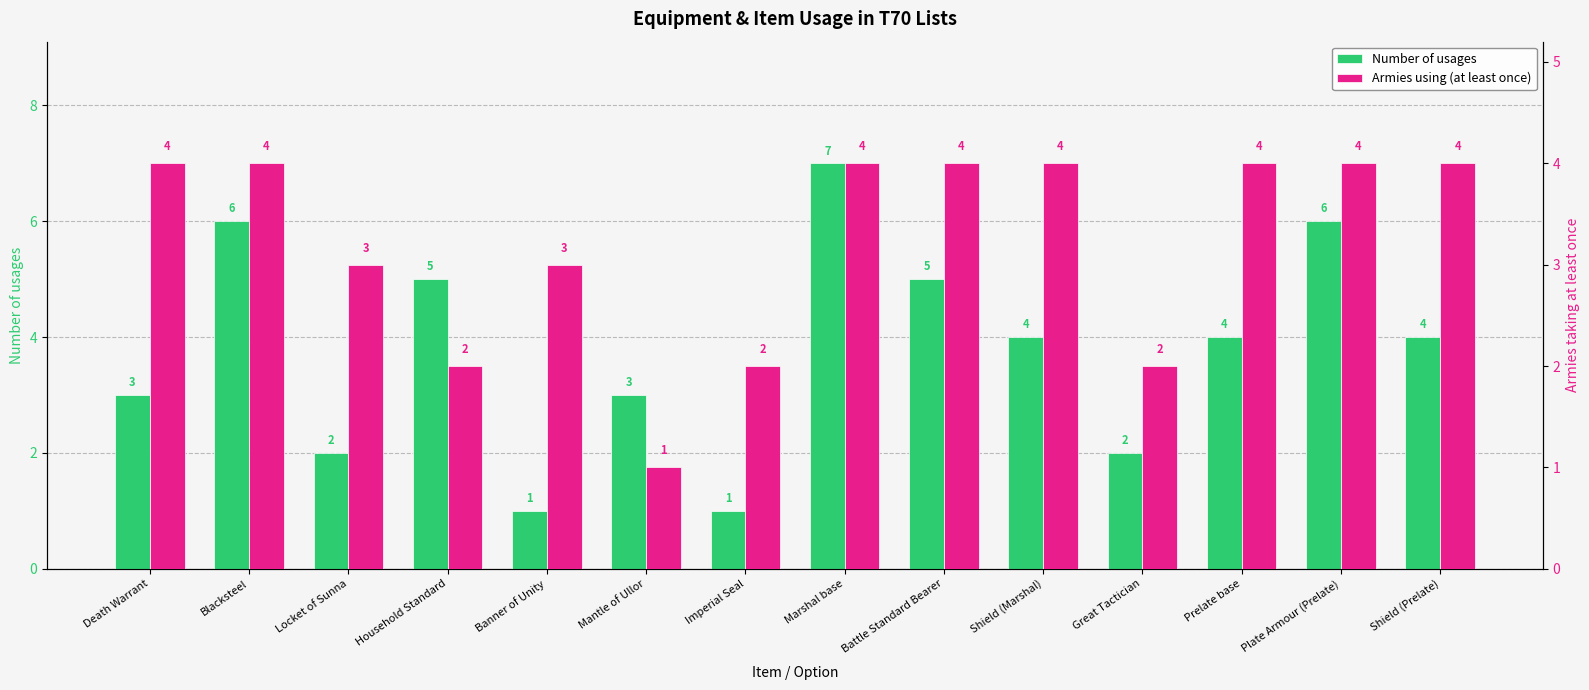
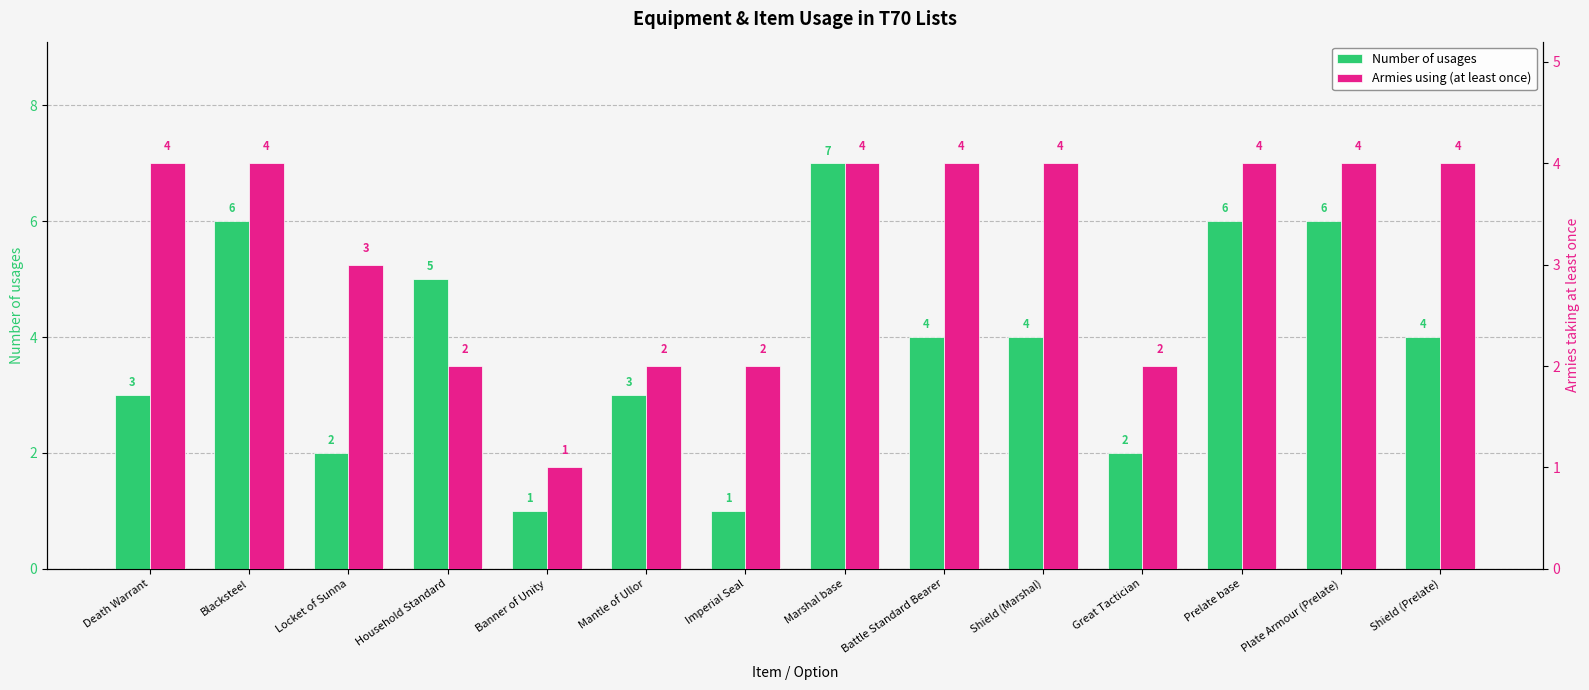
Number of usages, Battle Standard Bearer: 5 -> 4
Number of usages, Prelate base: 4 -> 6
Armies using (at least once), Banner of Unity: 3 -> 1
Armies using (at least once), Mantle of Ullor: 1 -> 2
